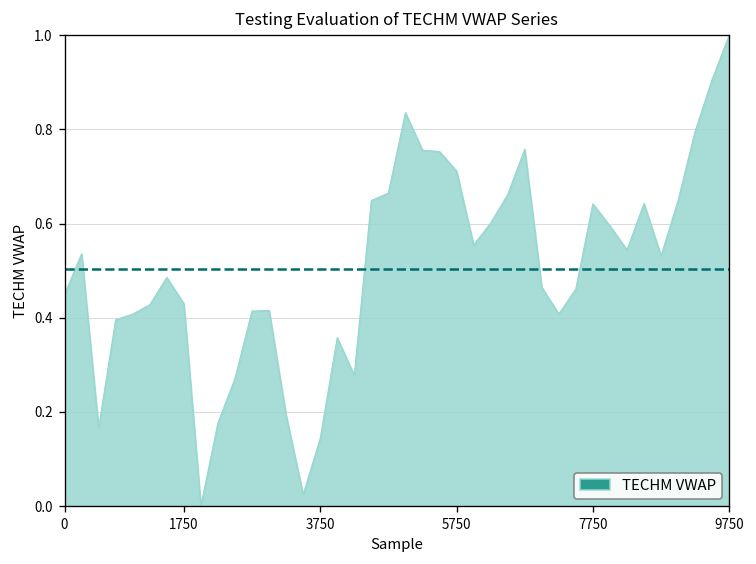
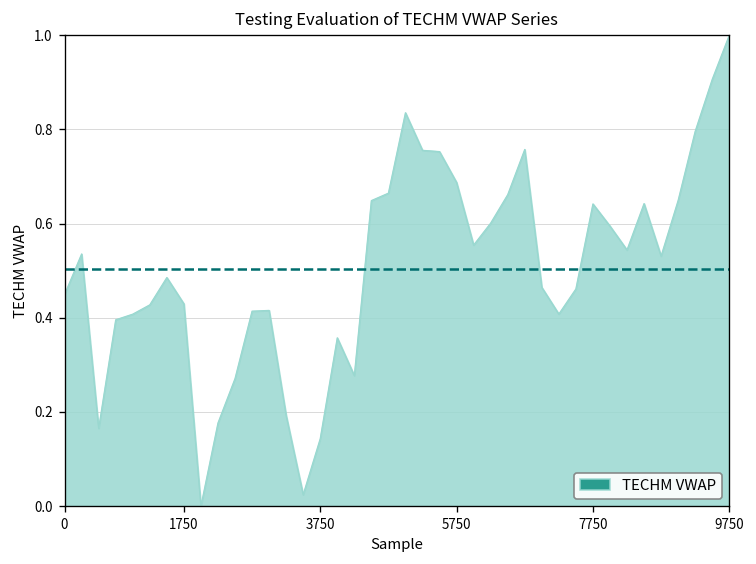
5750: 0.71 -> 0.69
